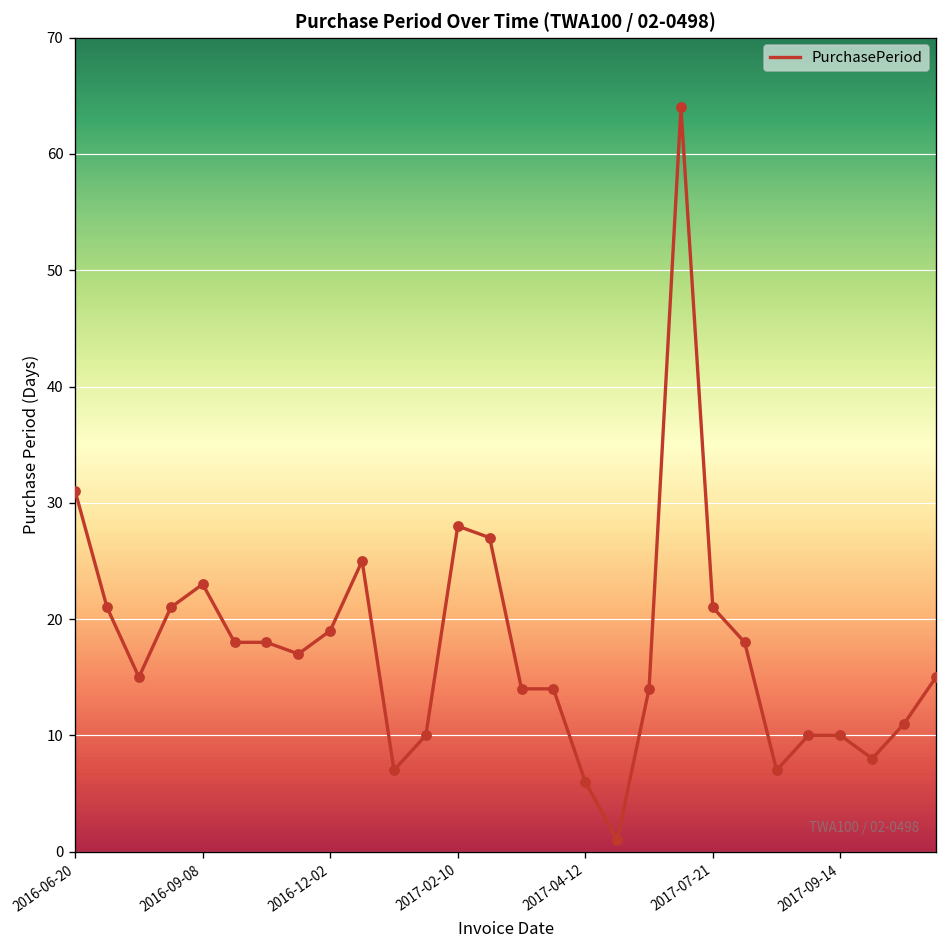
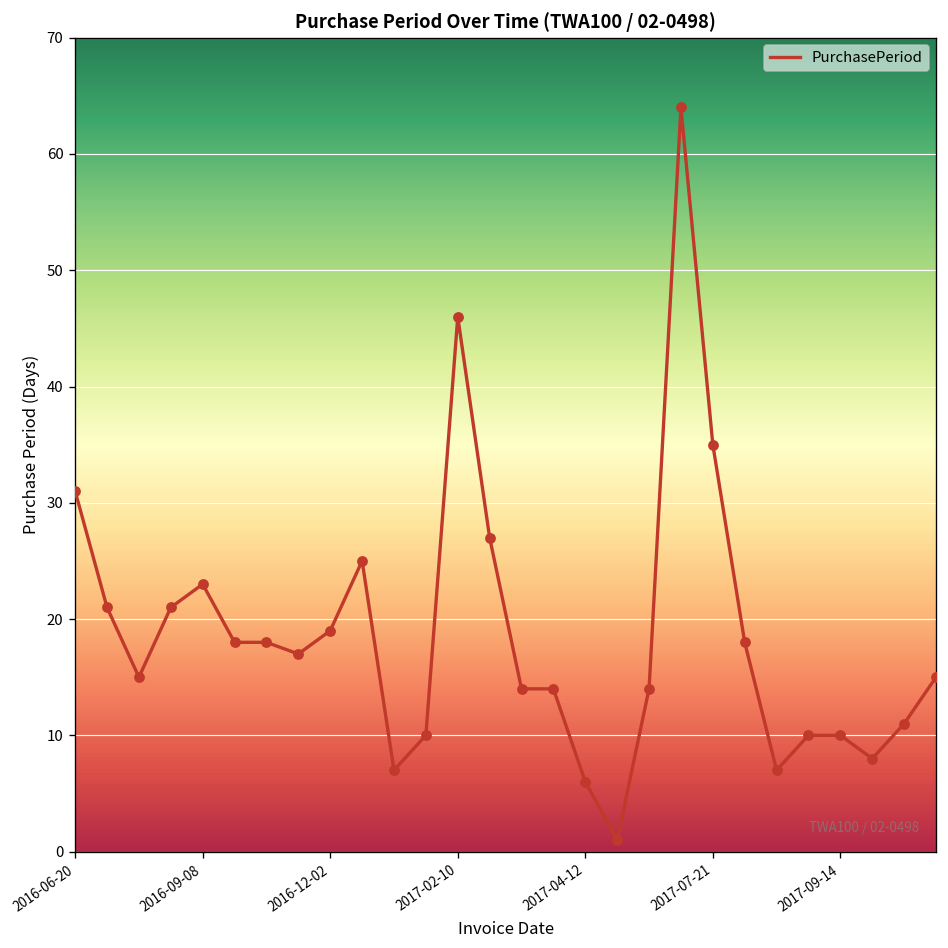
2017-02-10: 28 -> 46
2017-07-21: 21 -> 35
